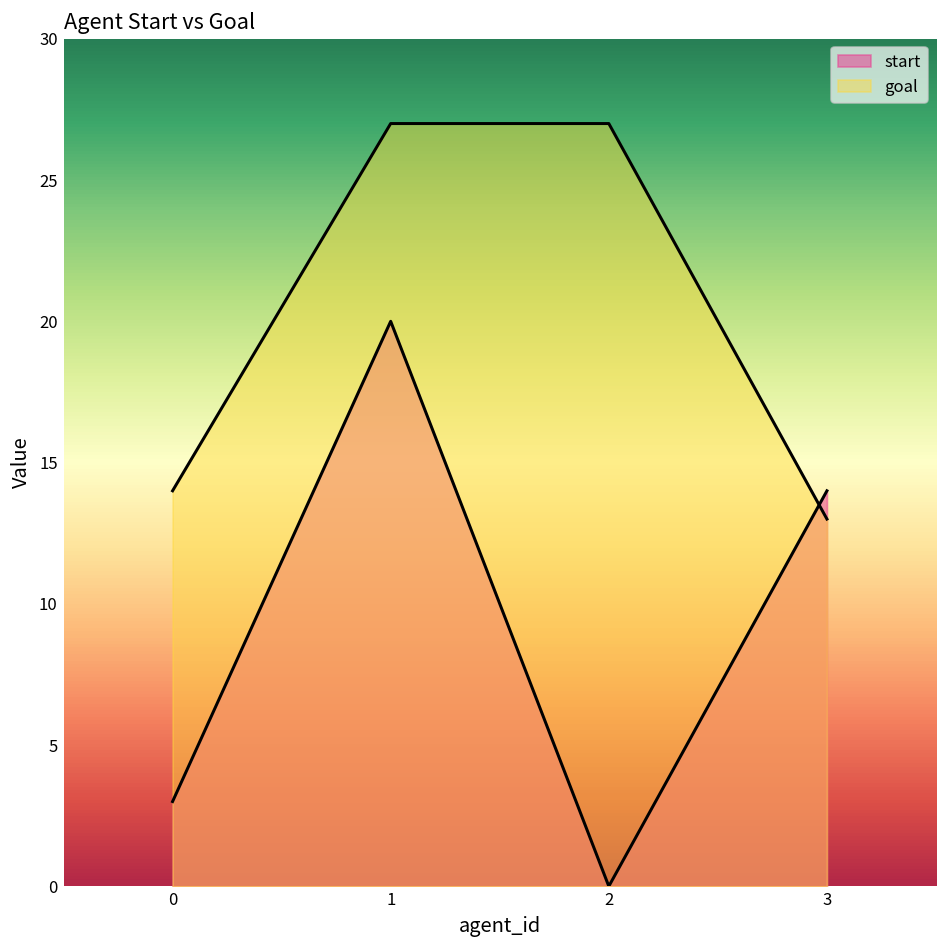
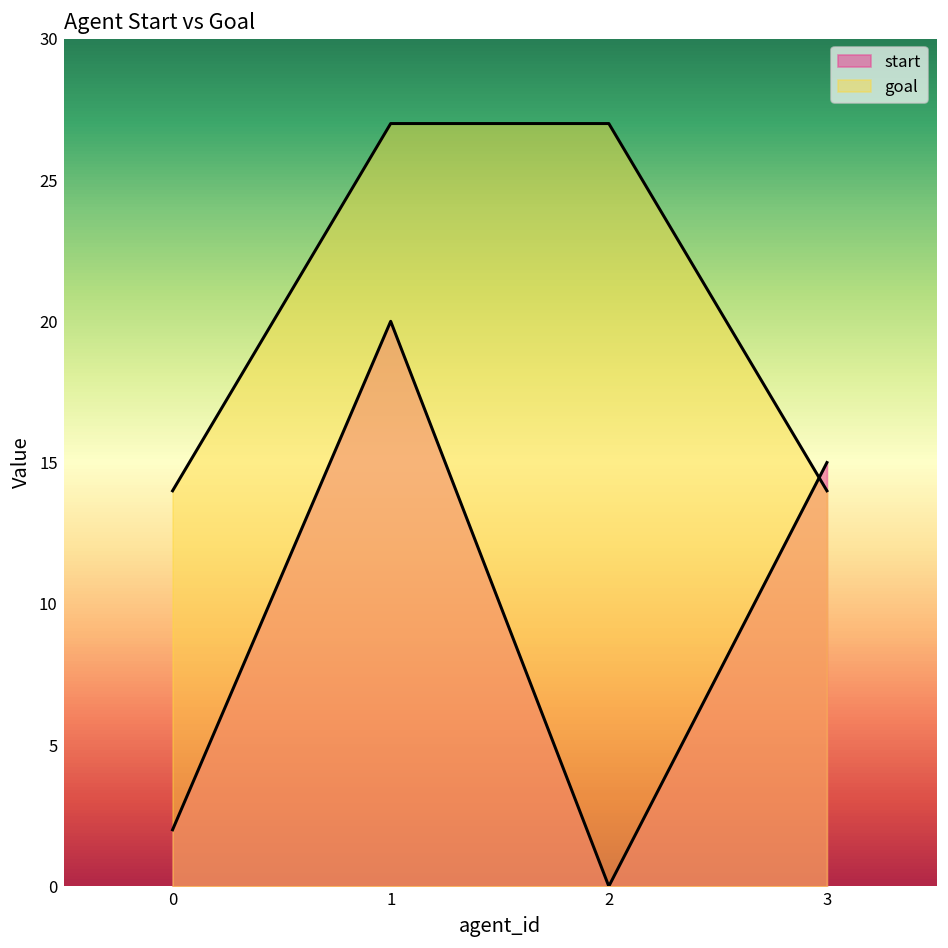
start, 0: 3 -> 2
start, 3: 14 -> 15
goal, 3: 13 -> 14
